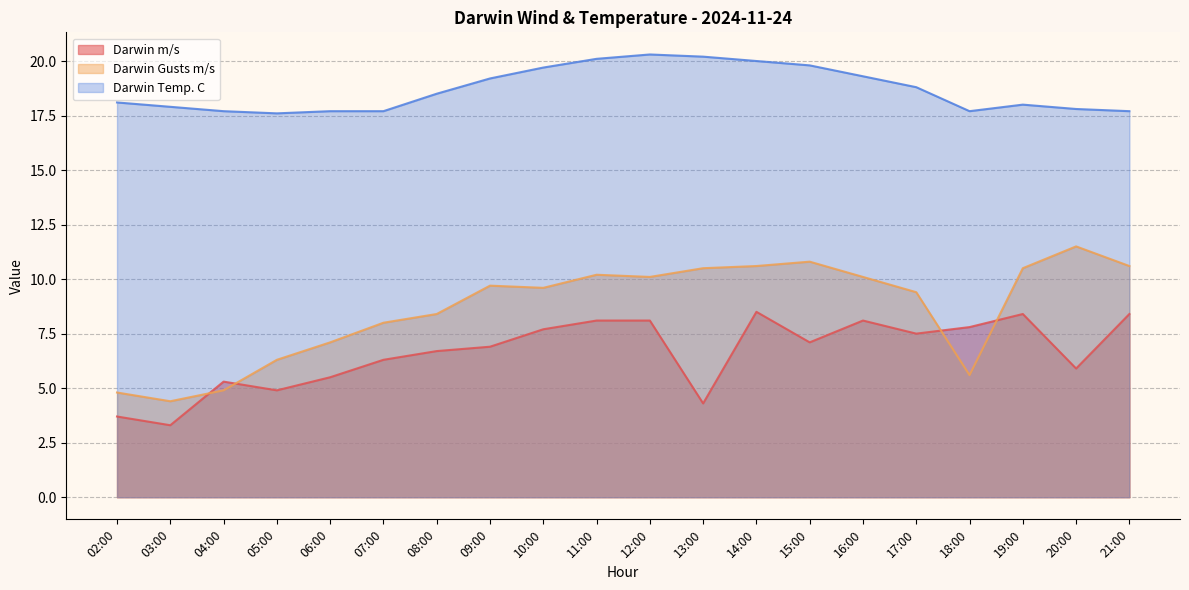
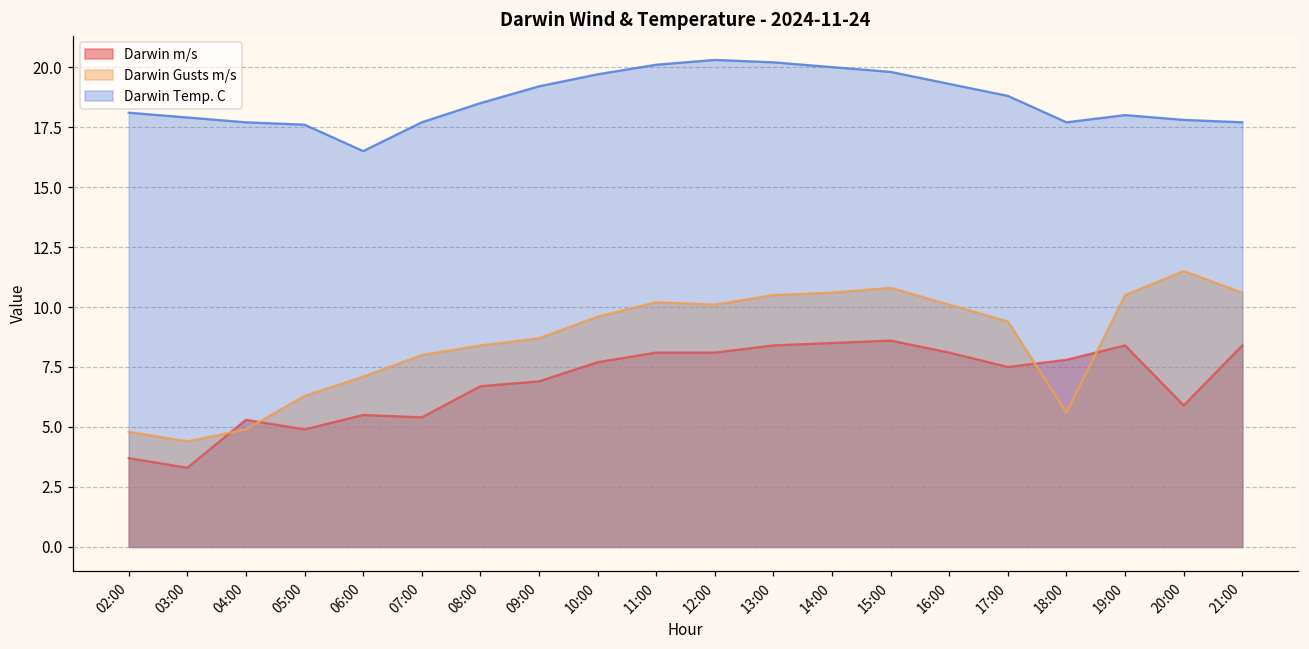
Darwin Temp. C, 06:00: 17.7 -> 16.5
Darwin m/s, 07:00: 6.3 -> 5.4
Darwin Gusts m/s, 09:00: 9.7 -> 8.7
Darwin m/s, 13:00: 4.3 -> 8.4
Darwin m/s, 15:00: 7.1 -> 8.6
